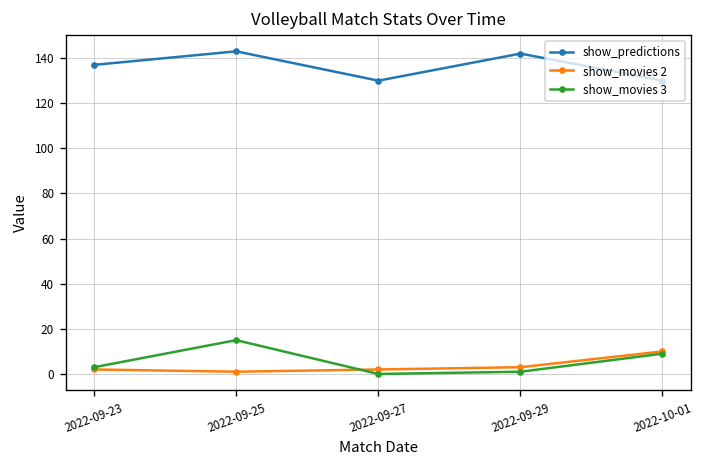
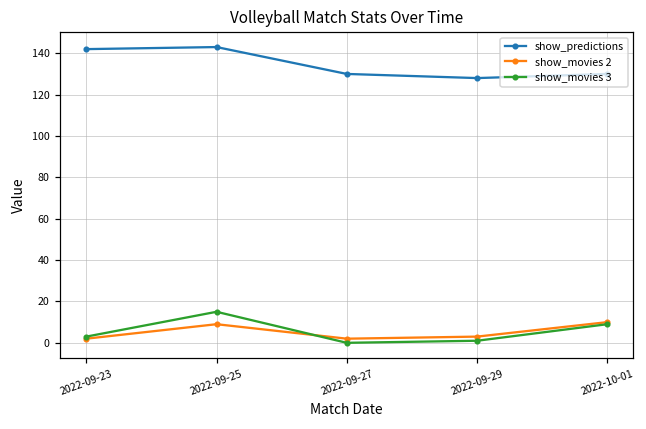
show_predictions, 2022-09-23: 137 -> 142
show_movies 2, 2022-09-25: 1 -> 9
show_predictions, 2022-09-29: 142 -> 128
